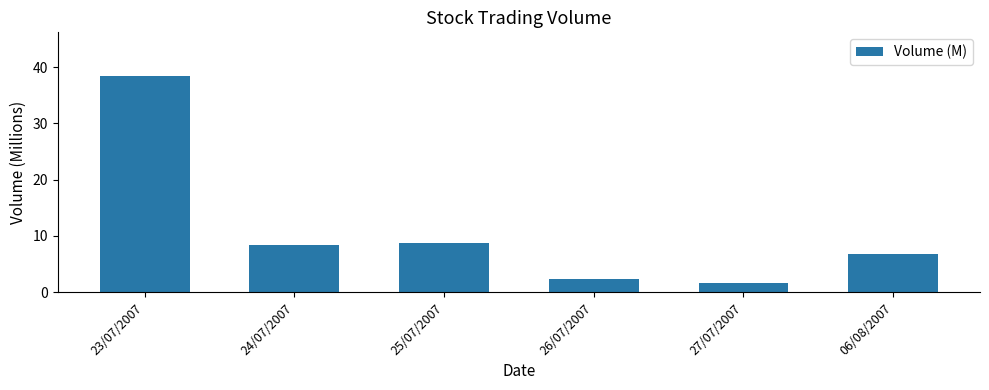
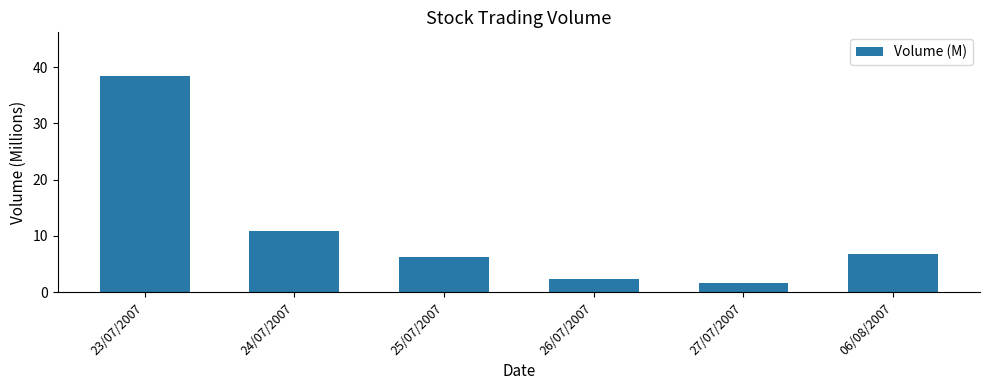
24/07/2007: 8 -> 11
25/07/2007: 9 -> 6
